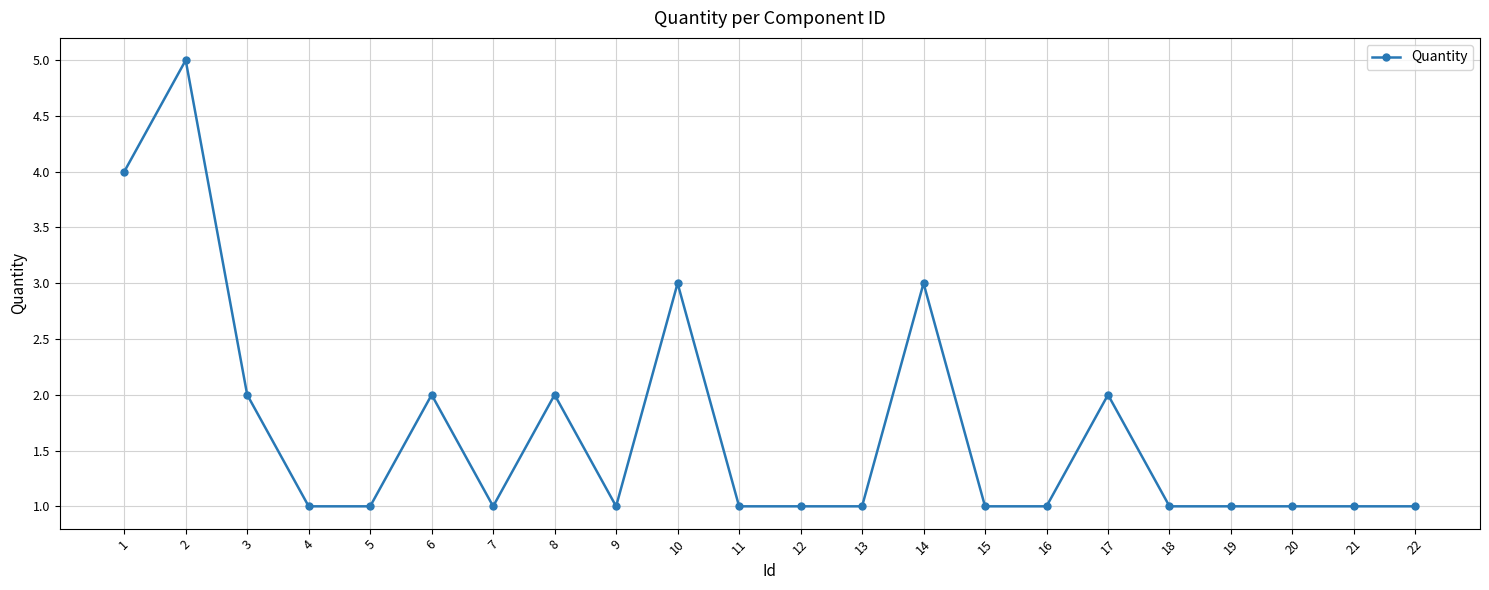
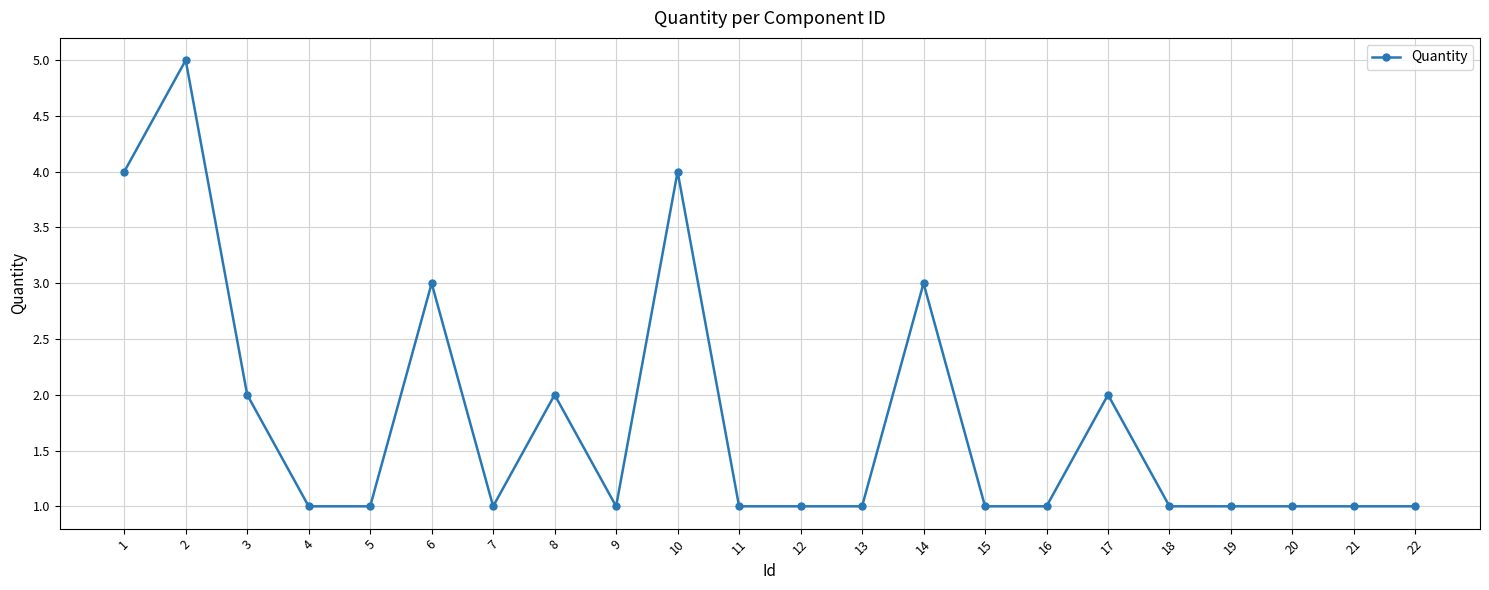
6: 2 -> 3
10: 3 -> 4
